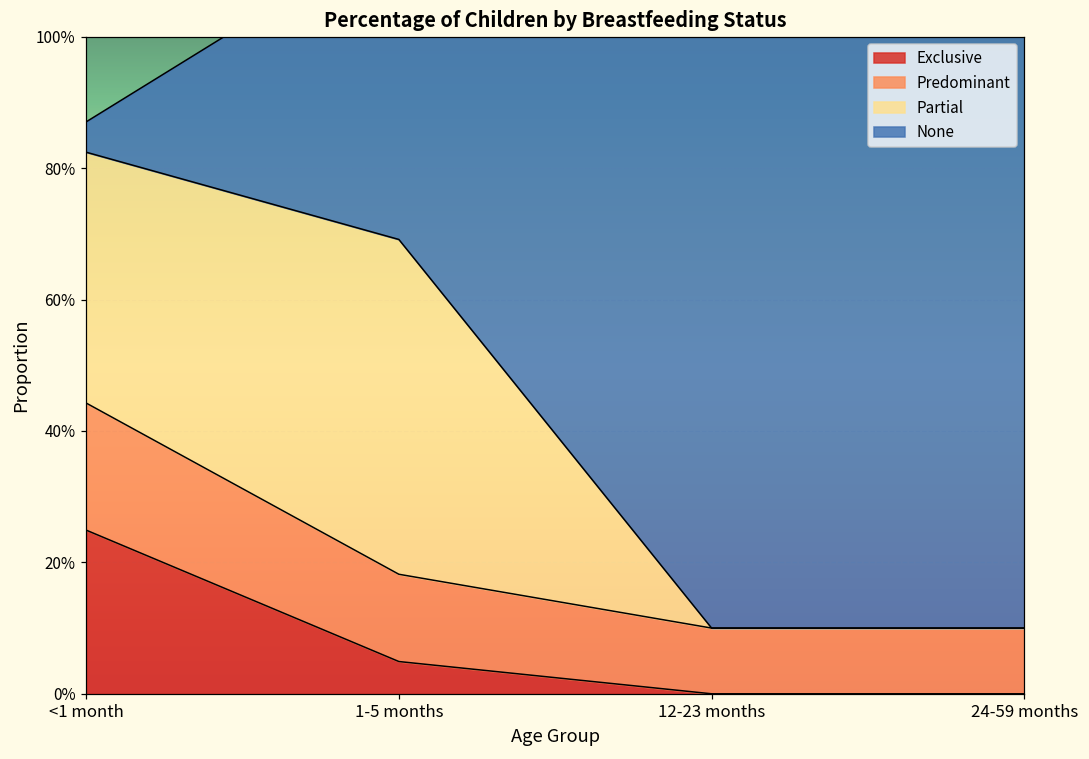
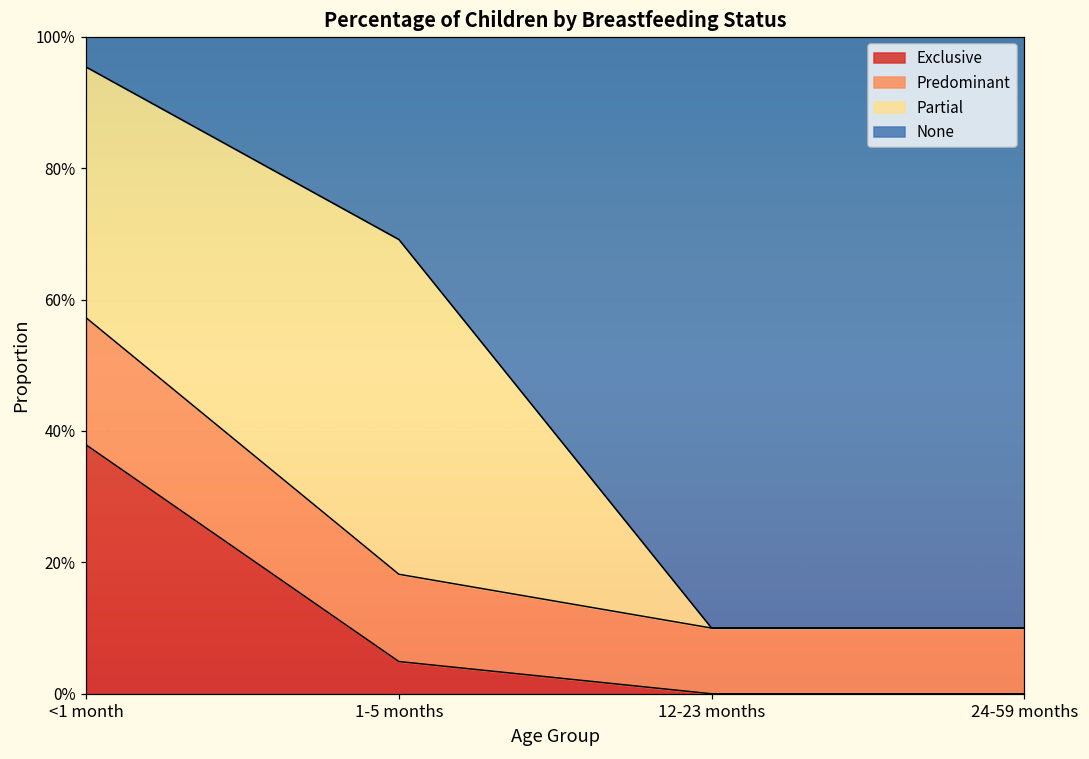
Exclusive, <1 month: 25% -> 38%
